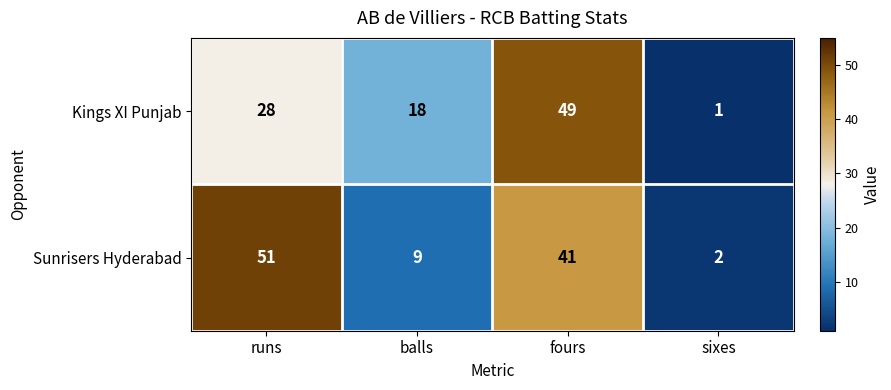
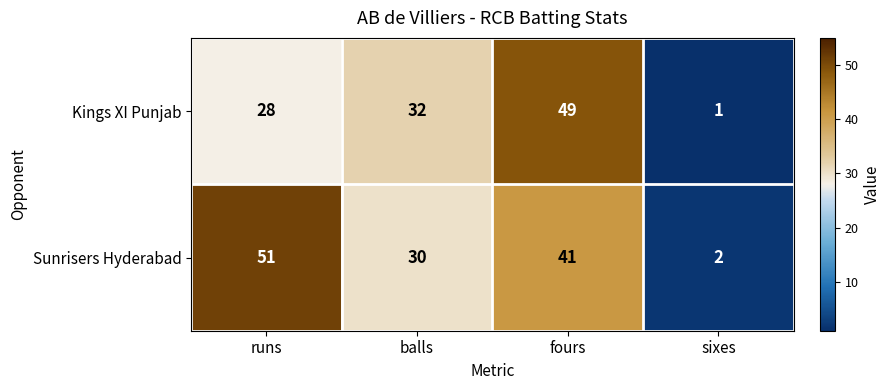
Kings XI Punjab, balls: 18 -> 32
Sunrisers Hyderabad, balls: 9 -> 30
